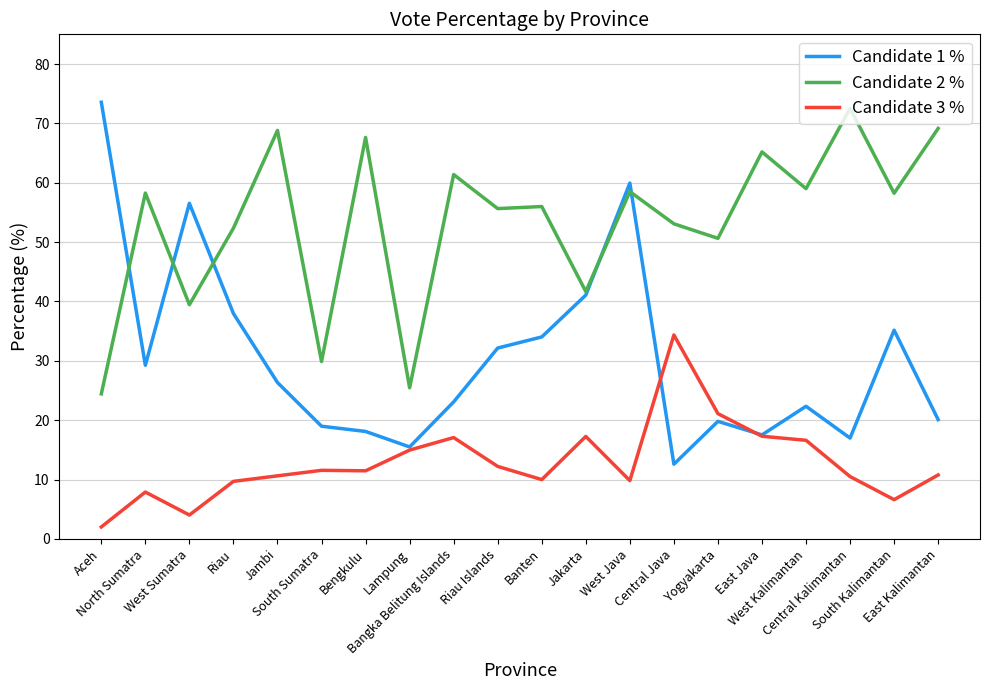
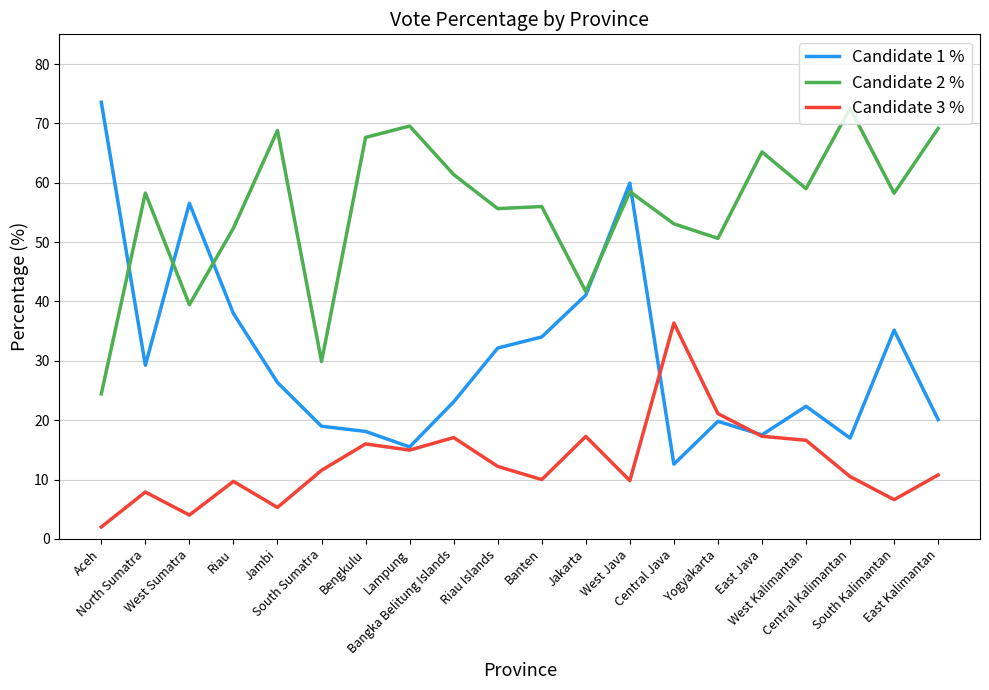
Candidate 3 %, Jambi: 11 -> 5
Candidate 3 %, Bengkulu: 11 -> 16
Candidate 2 %, Lampung: 25 -> 70
Candidate 3 %, Central Java: 34 -> 36
